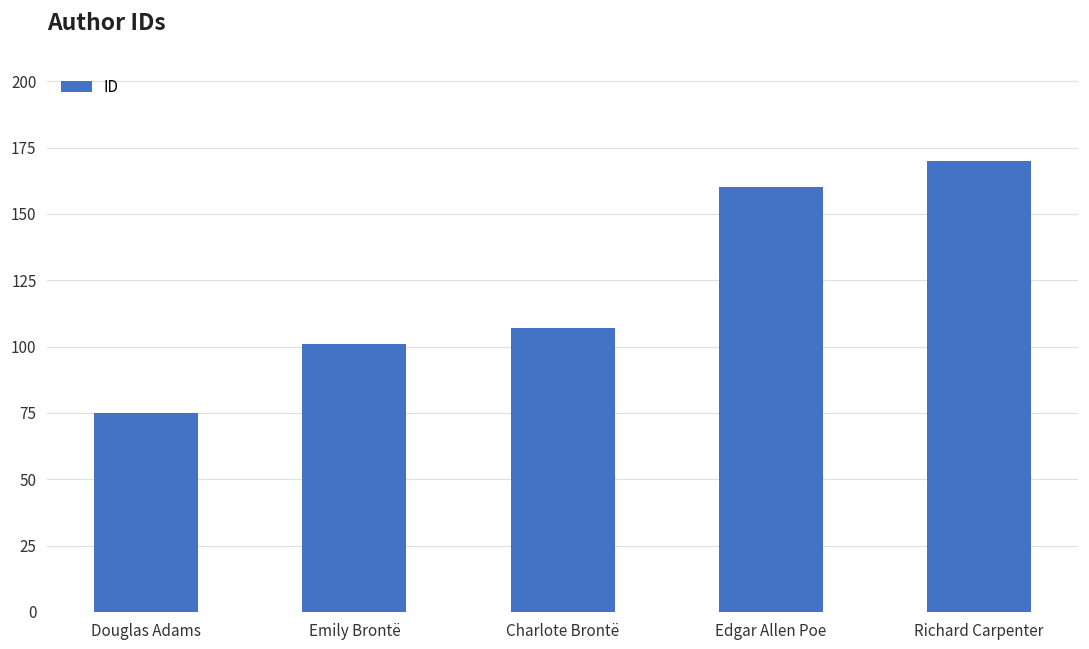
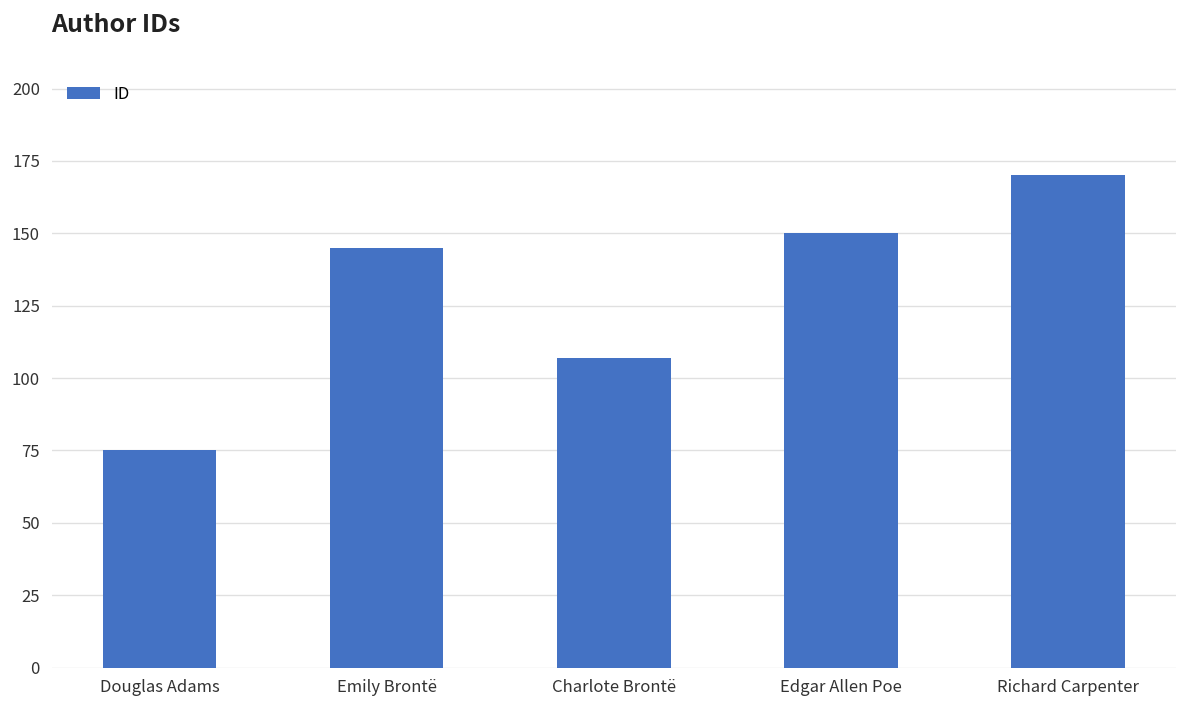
Emily Brontë: 101 -> 145
Edgar Allen Poe: 160 -> 150
